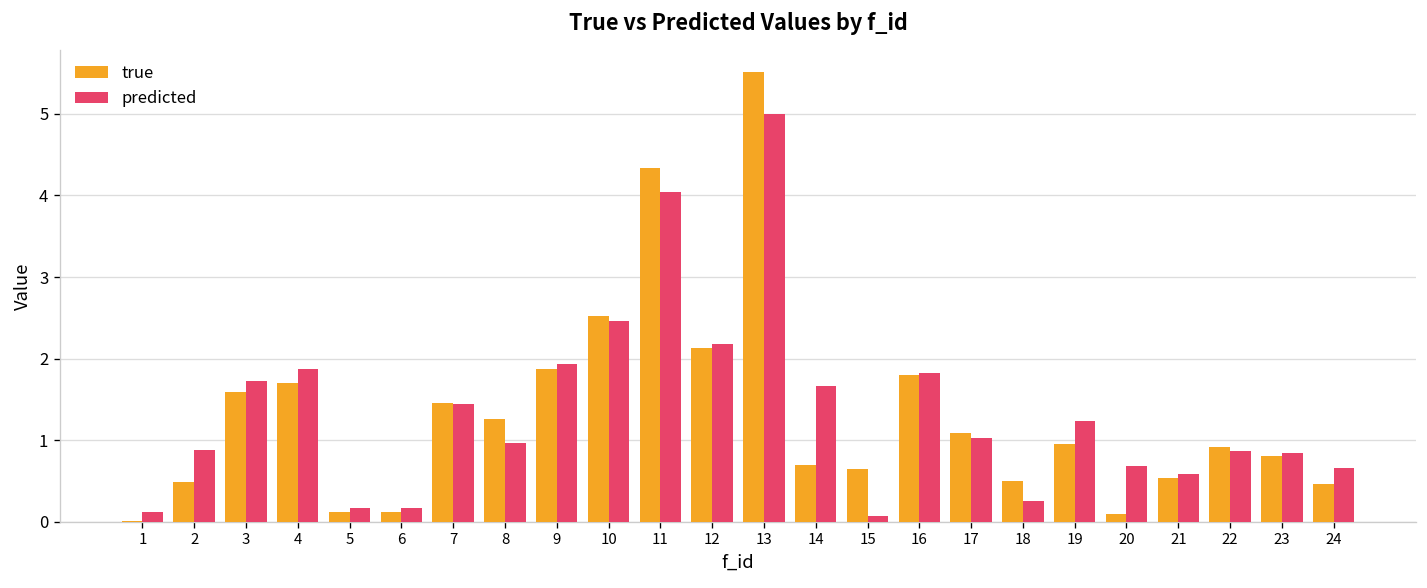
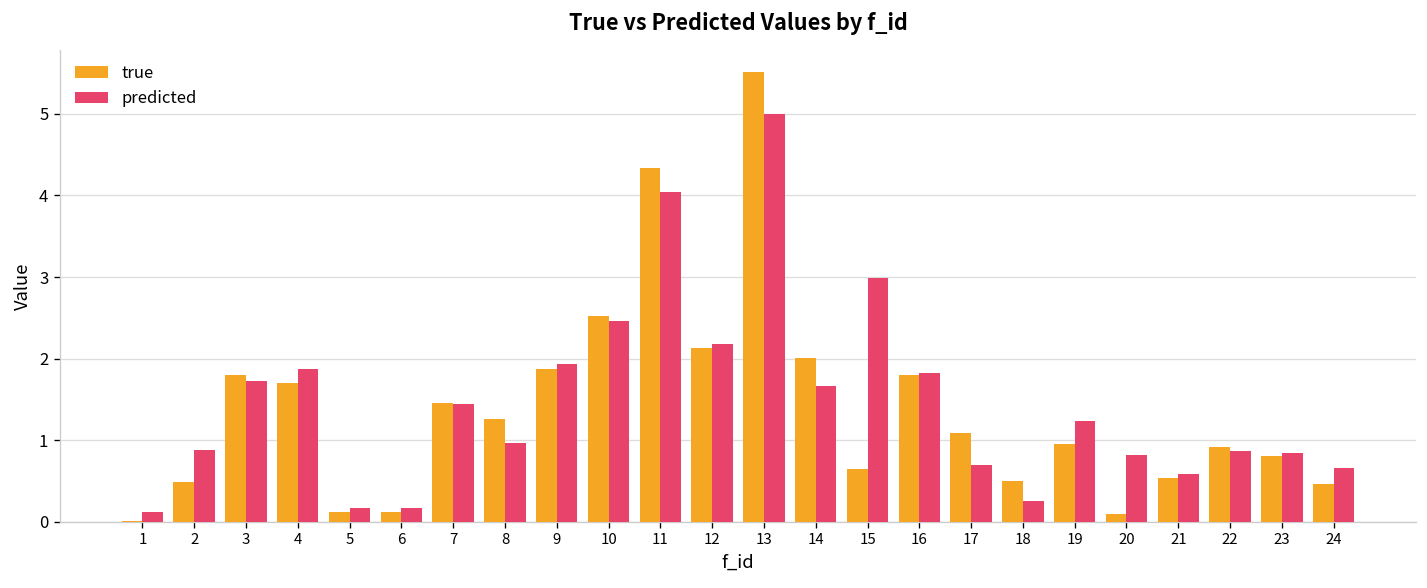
true, 3: 1.6 -> 1.8
true, 14: 0.7 -> 2.0
predicted, 15: 0.1 -> 3.0
predicted, 17: 1.0 -> 0.7
predicted, 20: 0.7 -> 0.8
